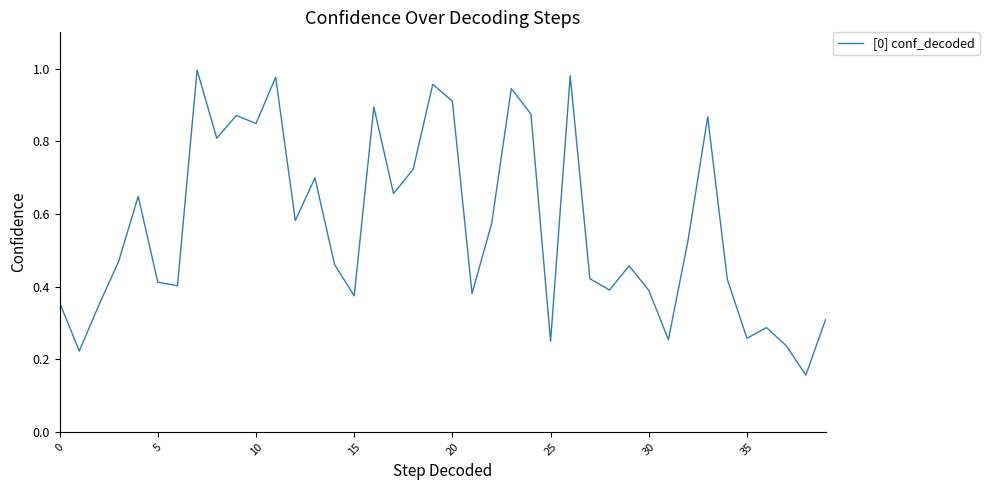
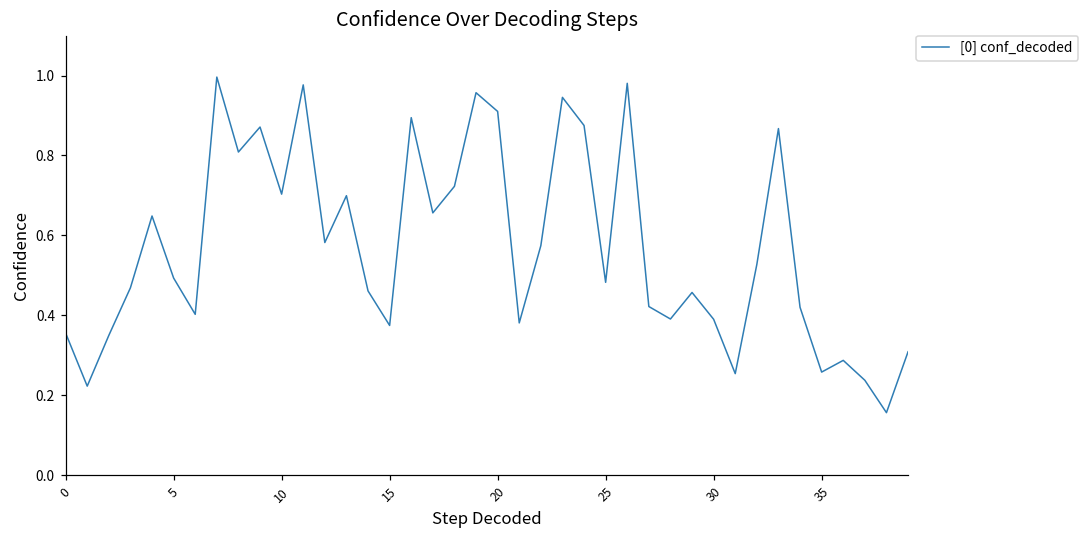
5: 0.41 -> 0.49
10: 0.85 -> 0.70
25: 0.25 -> 0.48
